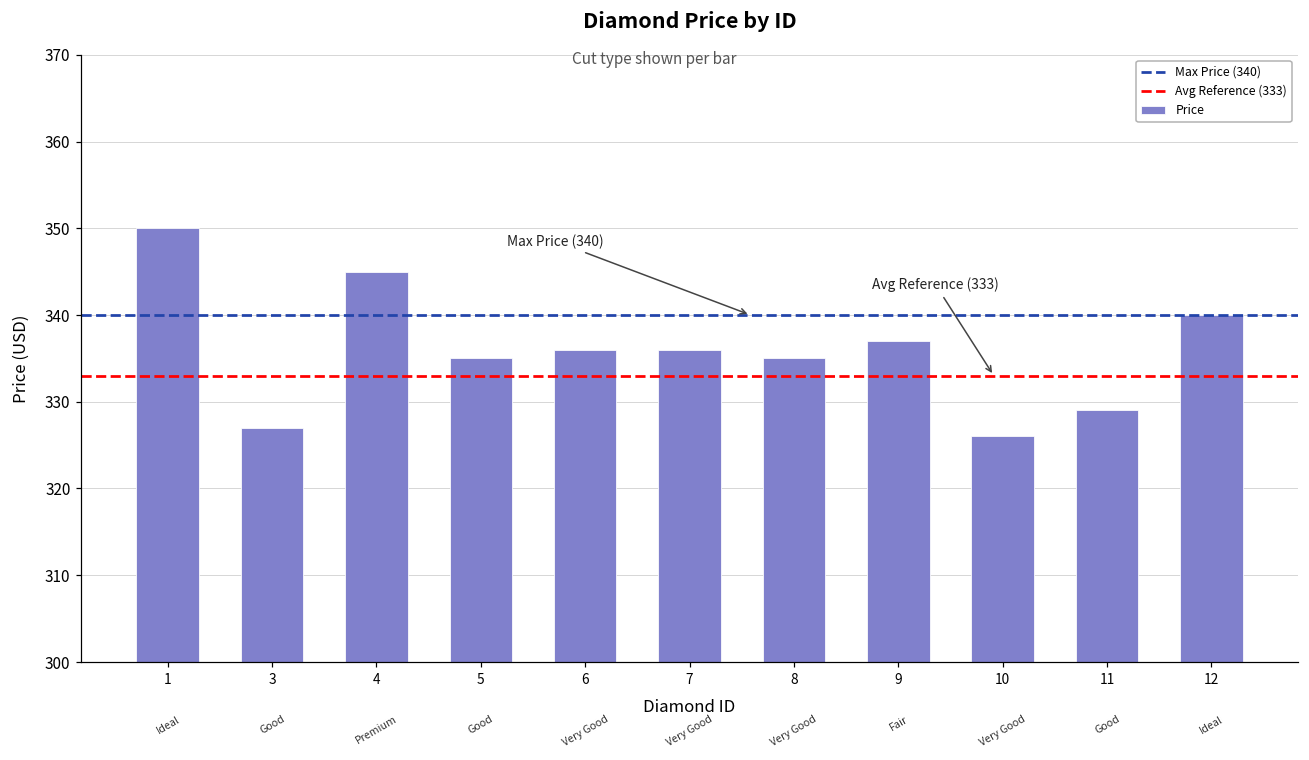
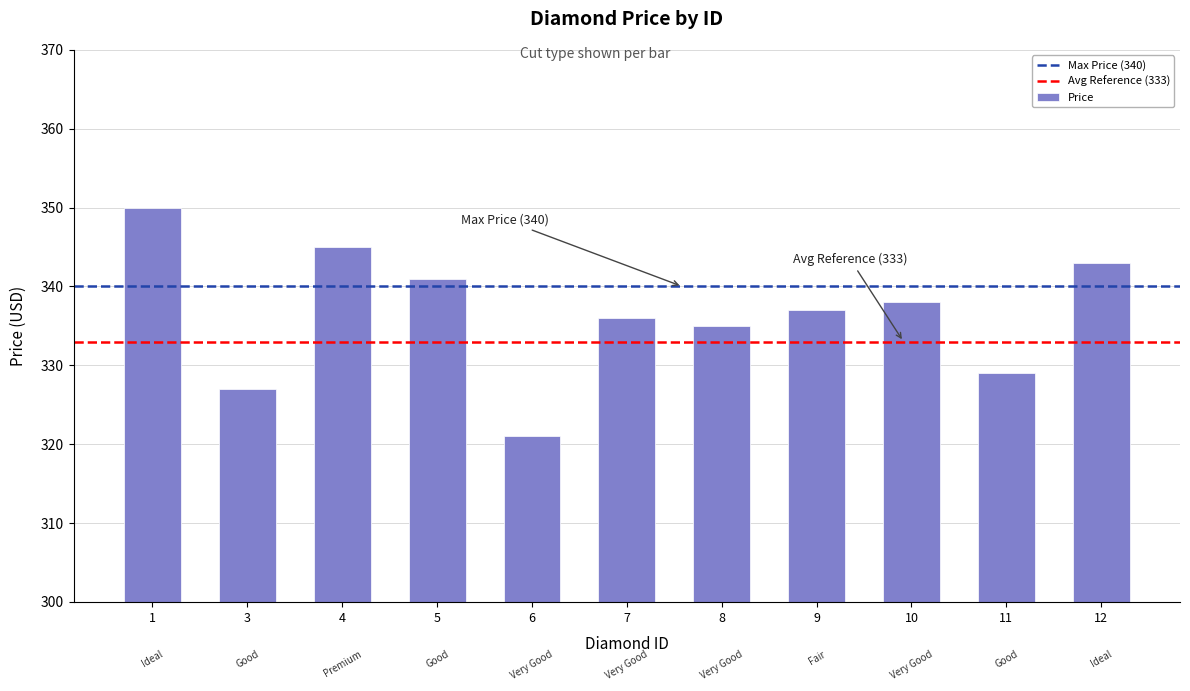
5: 335 -> 341
6: 336 -> 321
10: 326 -> 338
12: 340 -> 343
